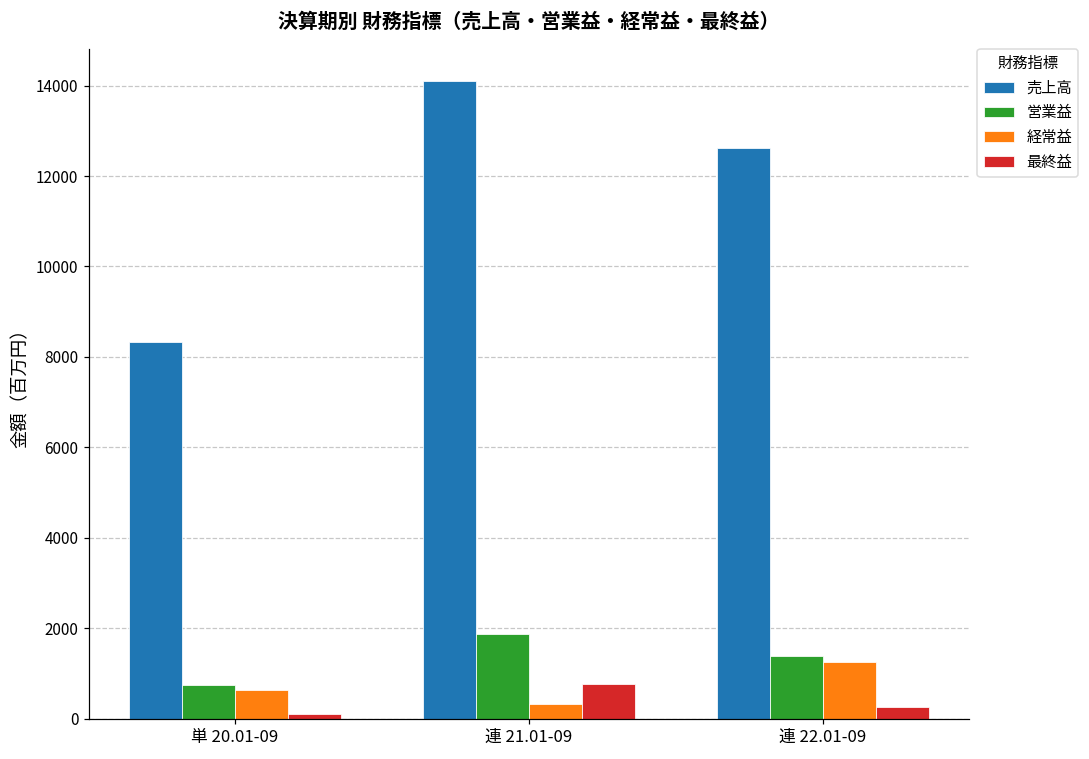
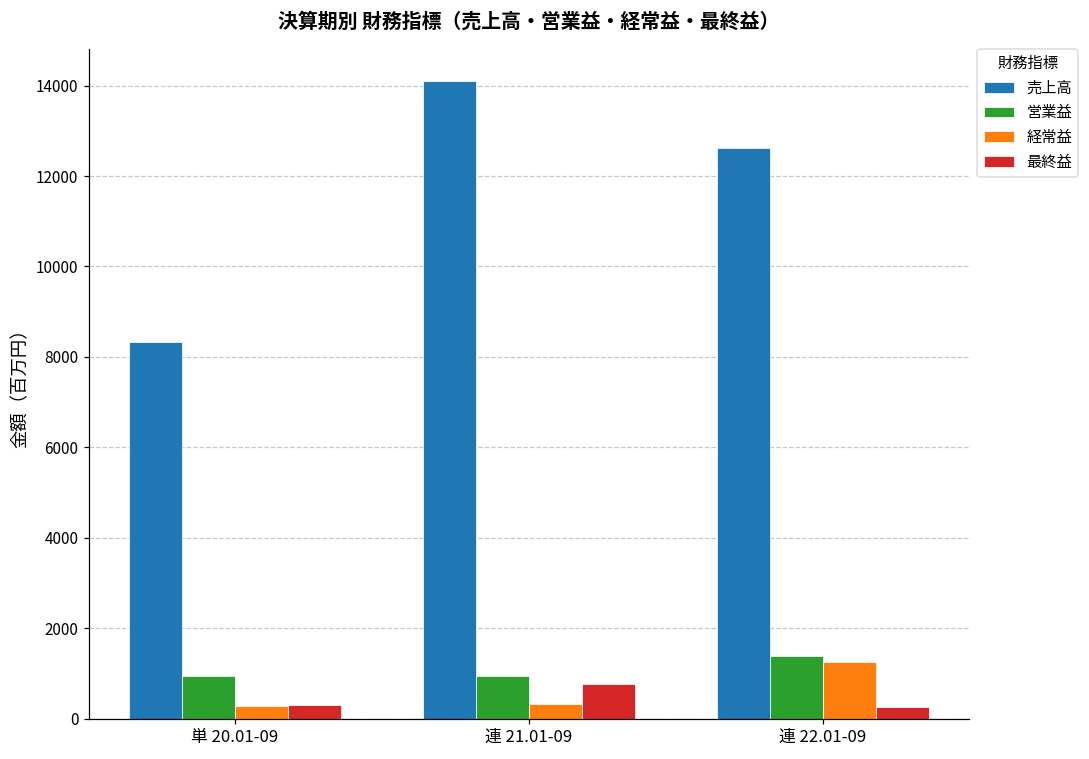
営業益, 単 20.01-09: 700 -> 900
経常益, 単 20.01-09: 600 -> 300
最終益, 単 20.01-09: 100 -> 300
営業益, 連 21.01-09: 1900 -> 900
